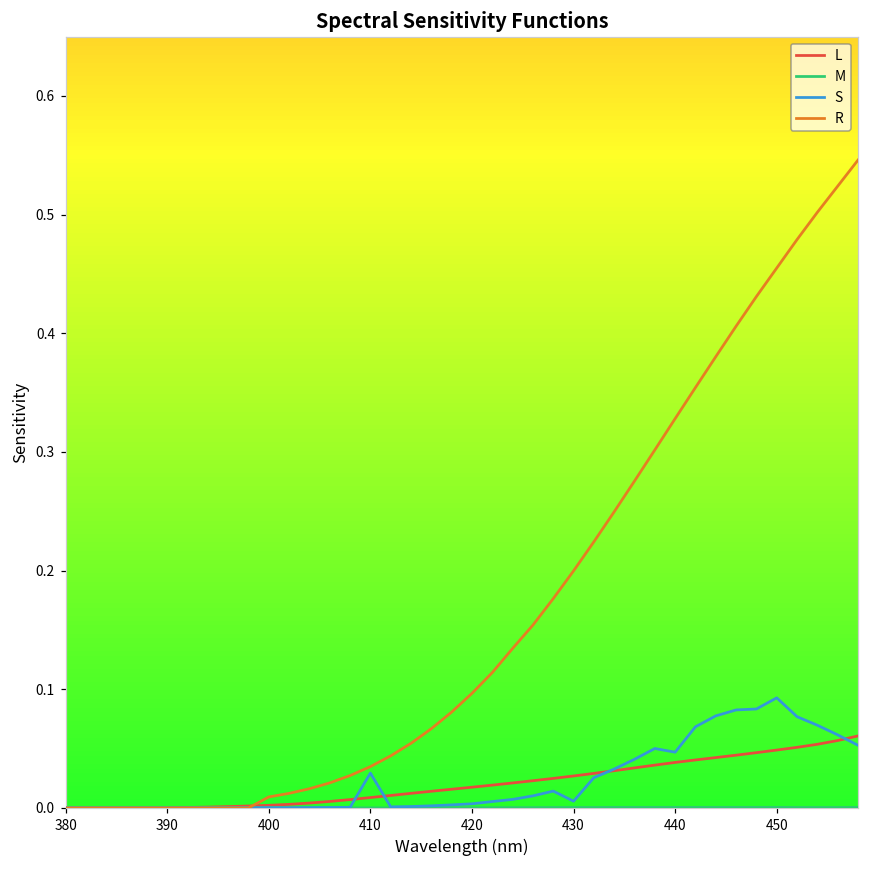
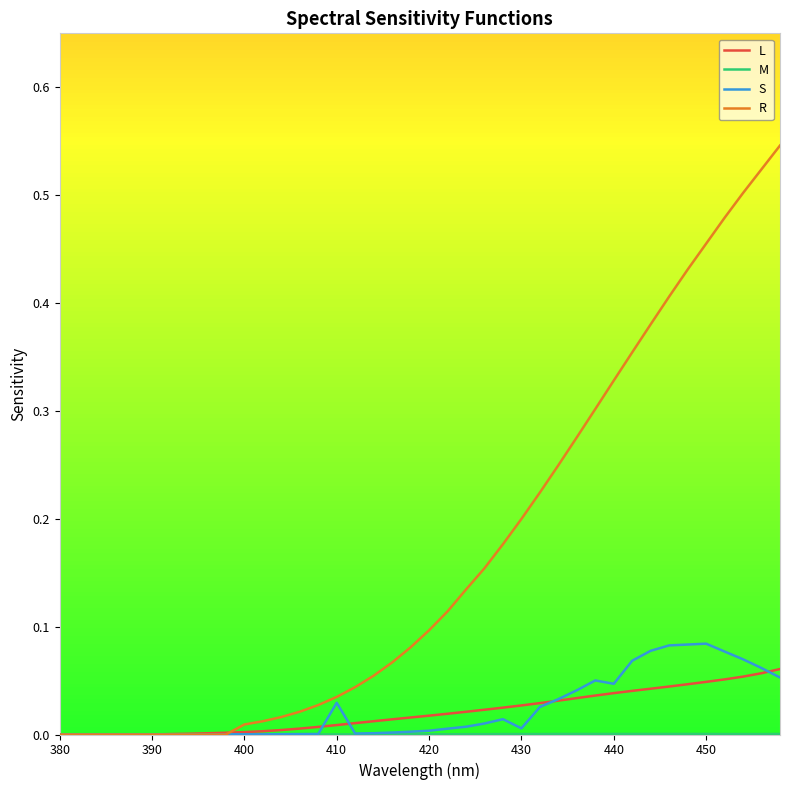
S, 450: 0.093 -> 0.084
